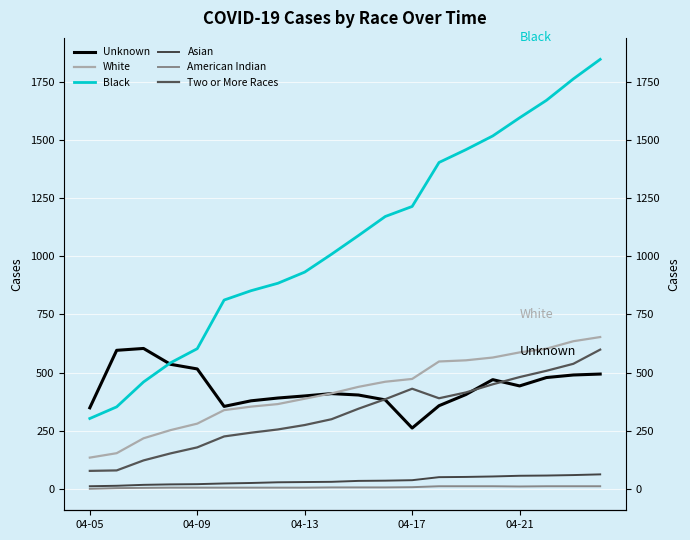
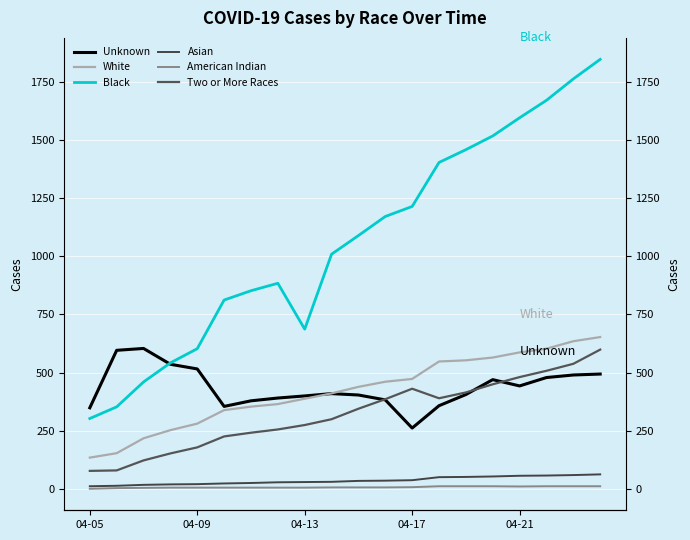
Black, 04-13: 930 -> 690
